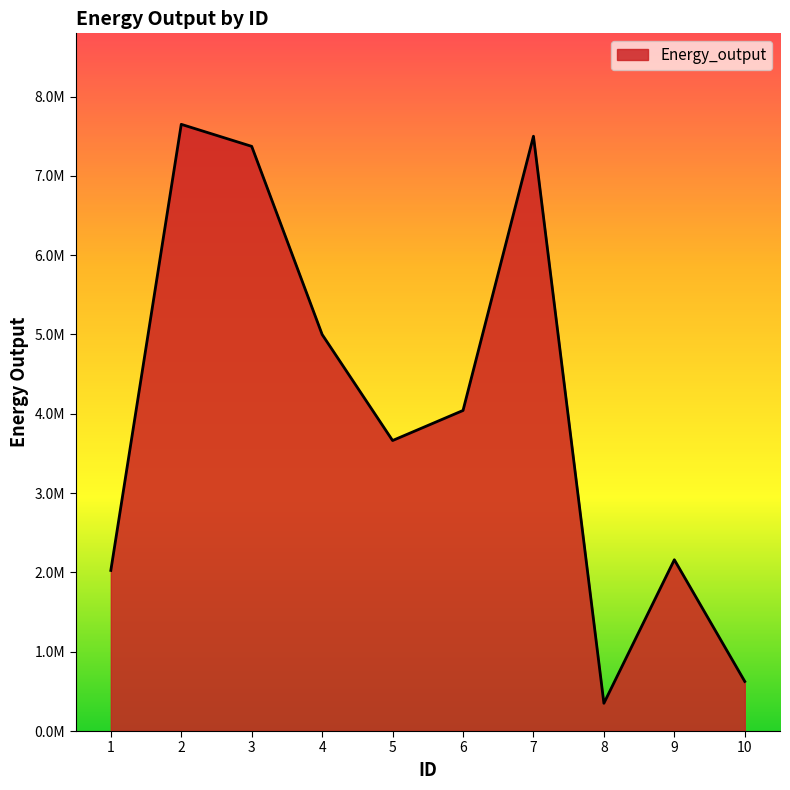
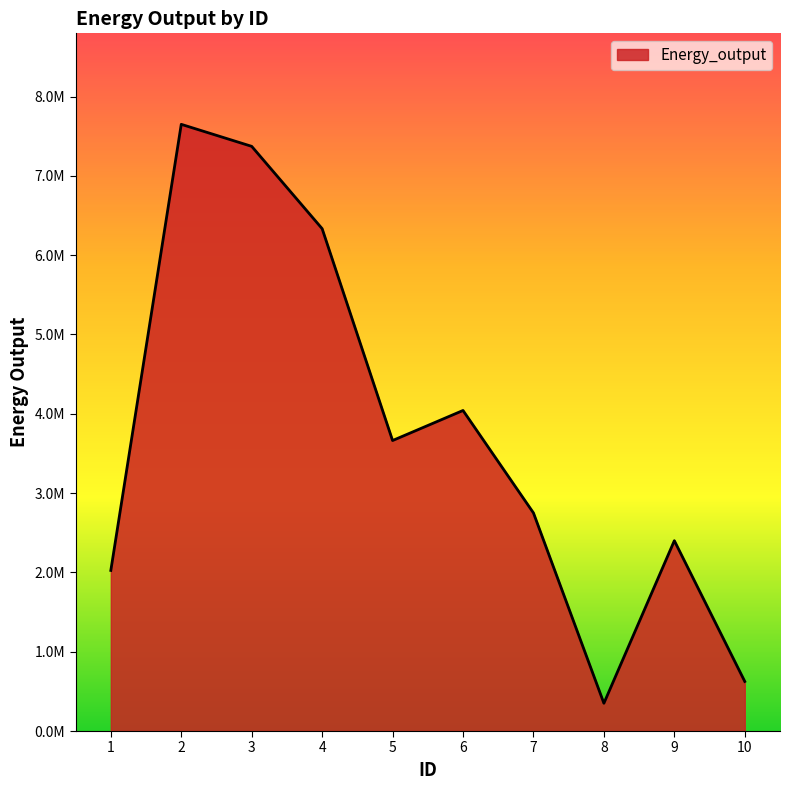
4: 5000000 -> 6300000
7: 7500000 -> 2800000
9: 2200000 -> 2400000
